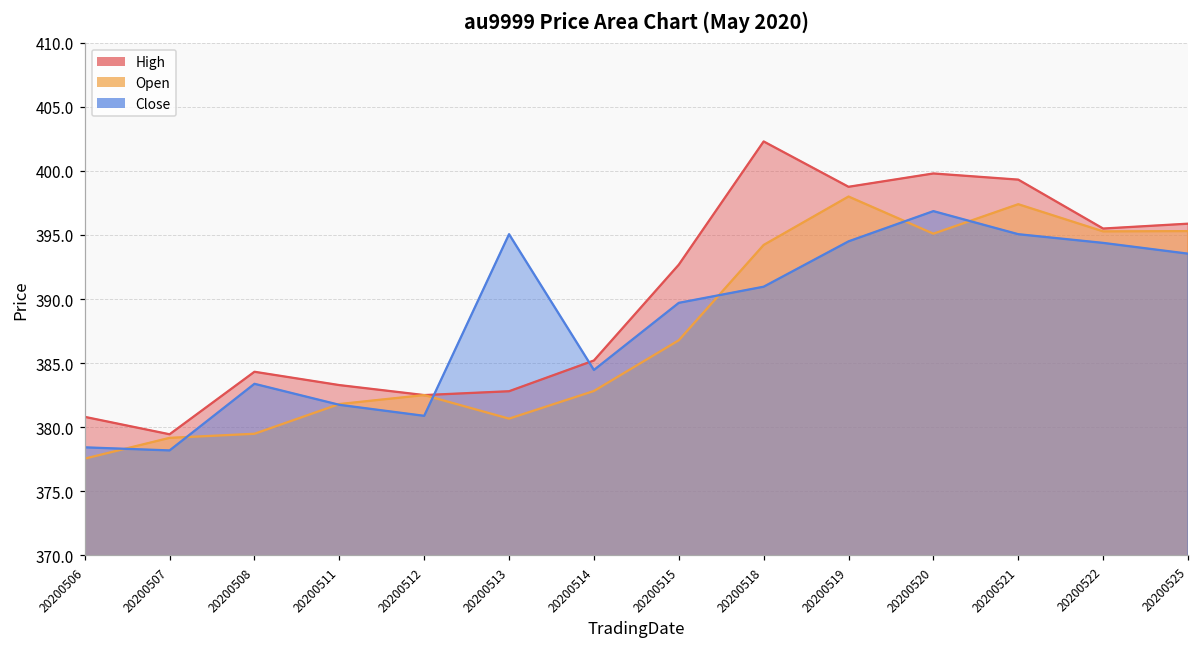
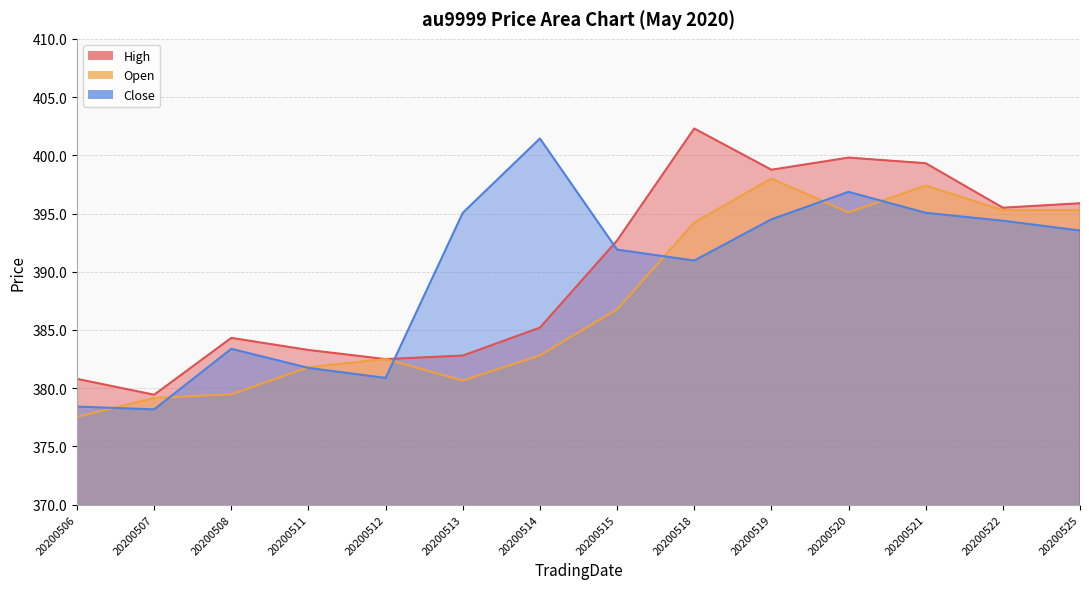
Close, 20200514: 384.5 -> 401.4
Close, 20200515: 389.7 -> 391.9
